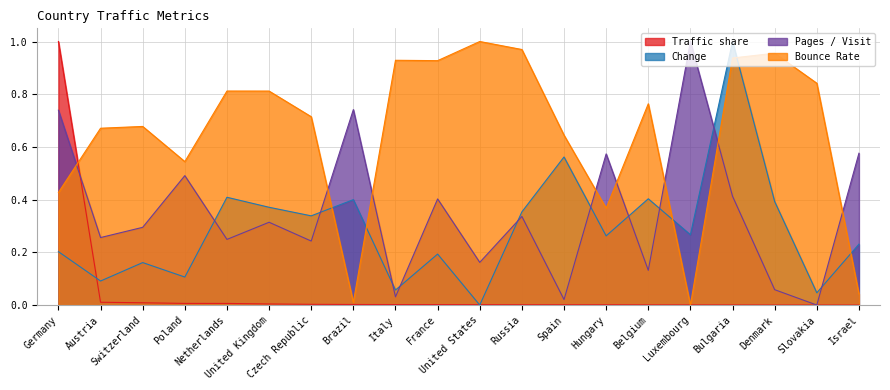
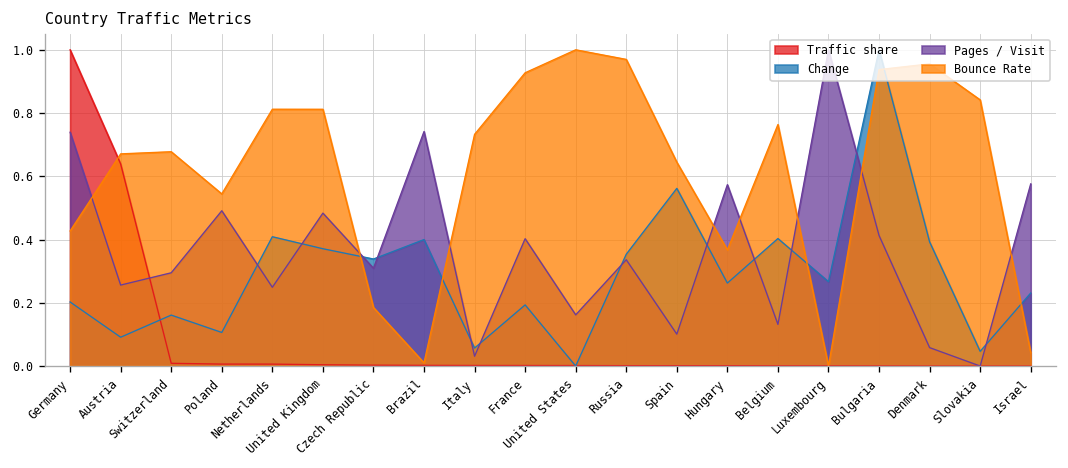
Traffic share, Austria: 0.01 -> 0.64
Pages / Visit, United Kingdom: 0.31 -> 0.48
Pages / Visit, Czech Republic: 0.24 -> 0.31
Bounce Rate, Czech Republic: 0.71 -> 0.19
Bounce Rate, Italy: 0.93 -> 0.73
Pages / Visit, Spain: 0.02 -> 0.10
